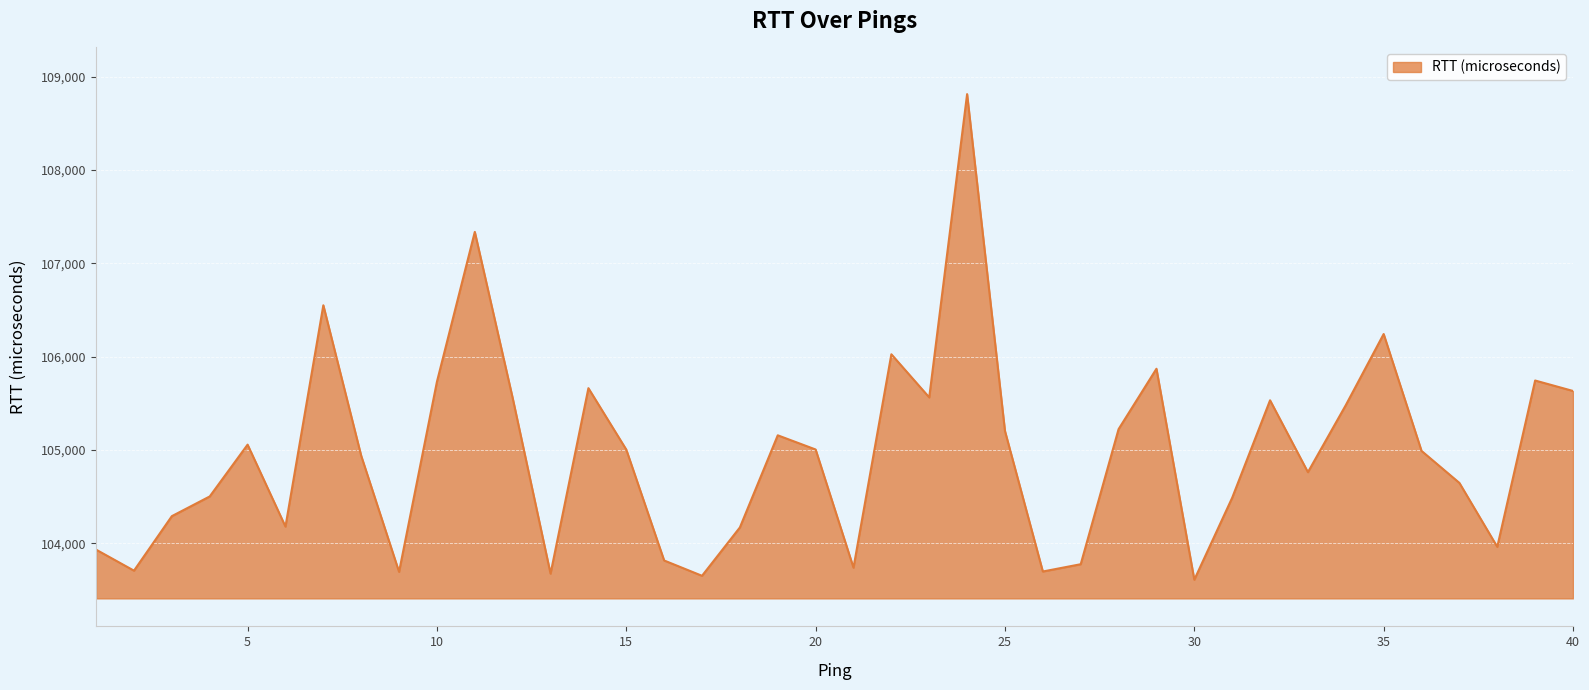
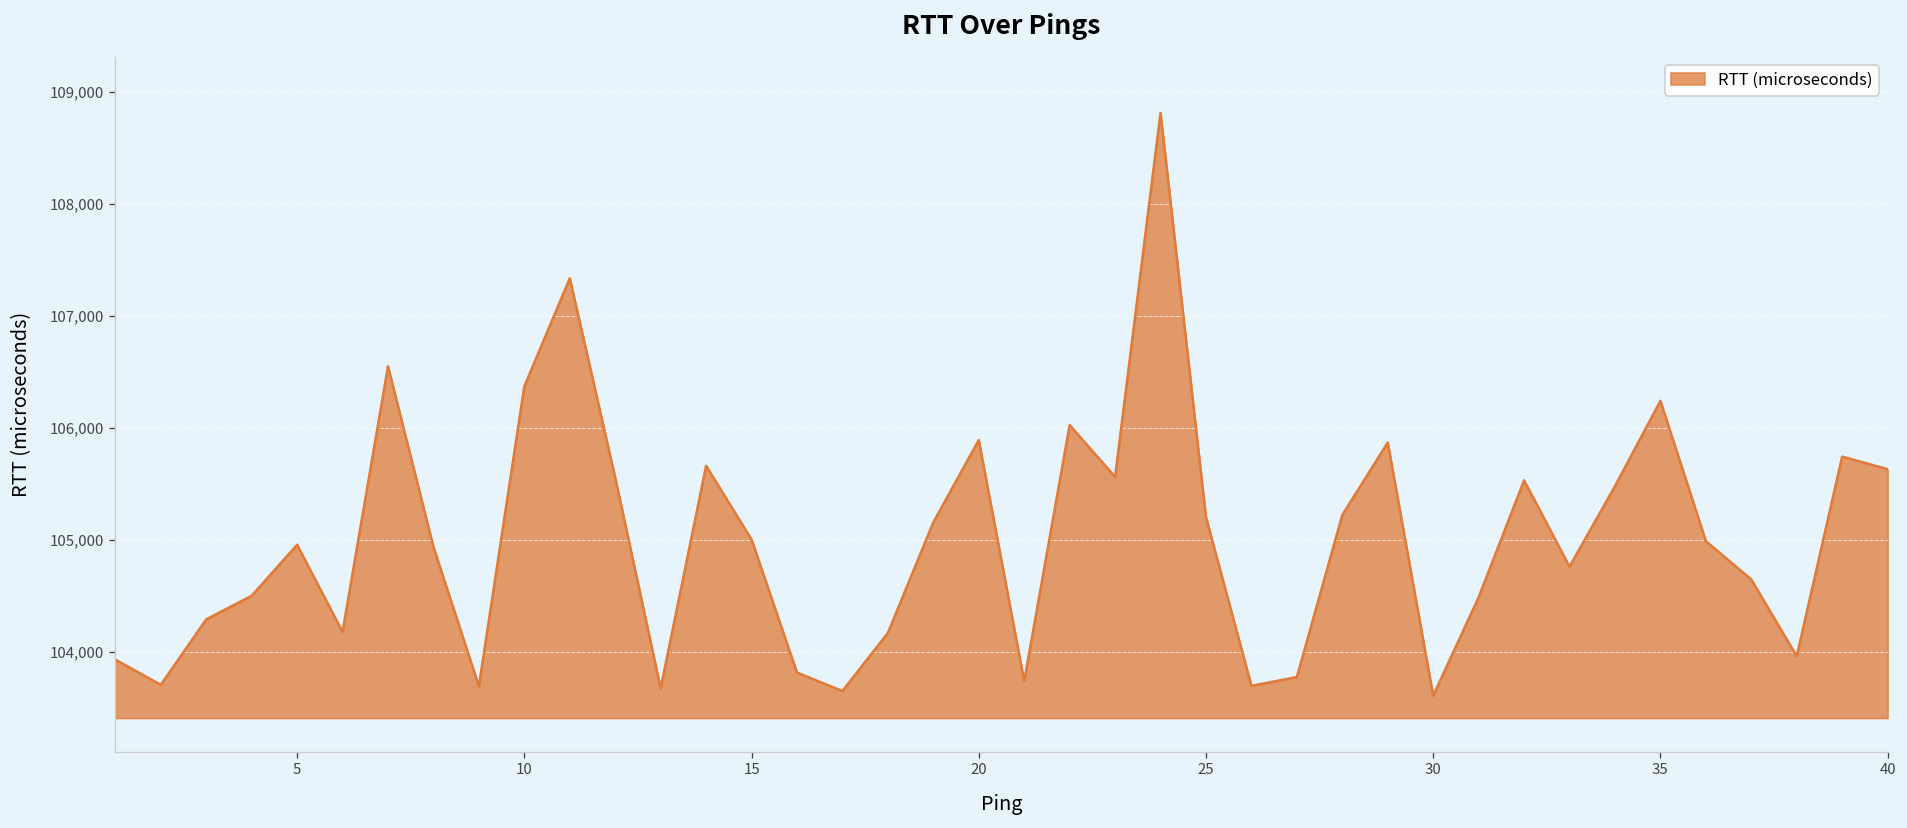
5: 105,100 -> 105,000
10: 105,700 -> 106,400
20: 105,000 -> 105,900
